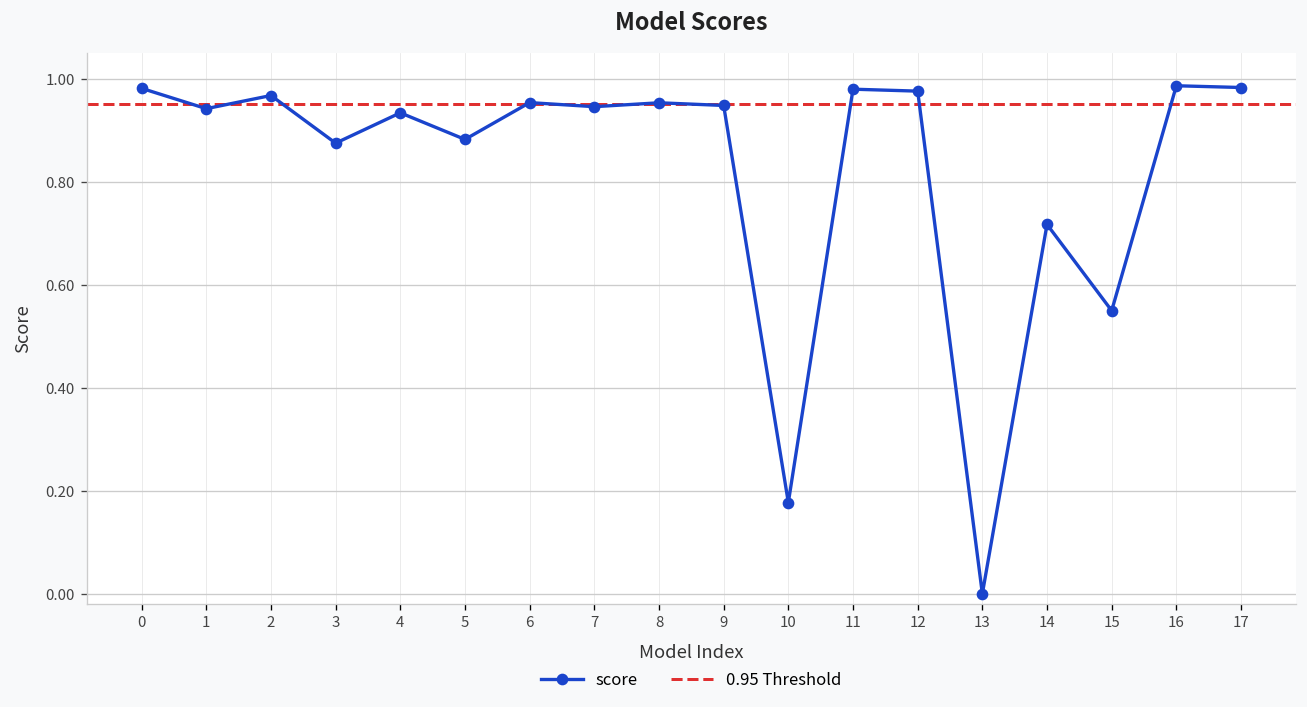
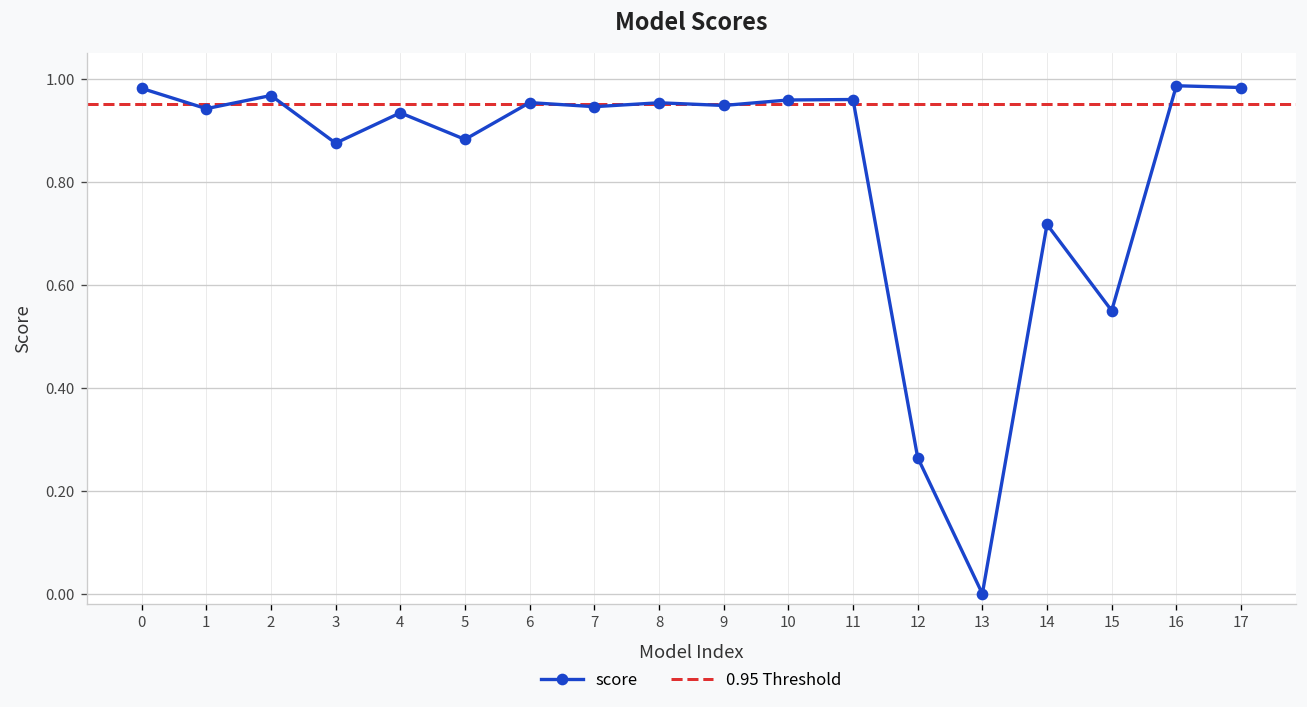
10: 0.18 -> 0.96
11: 0.98 -> 0.96
12: 0.98 -> 0.26
